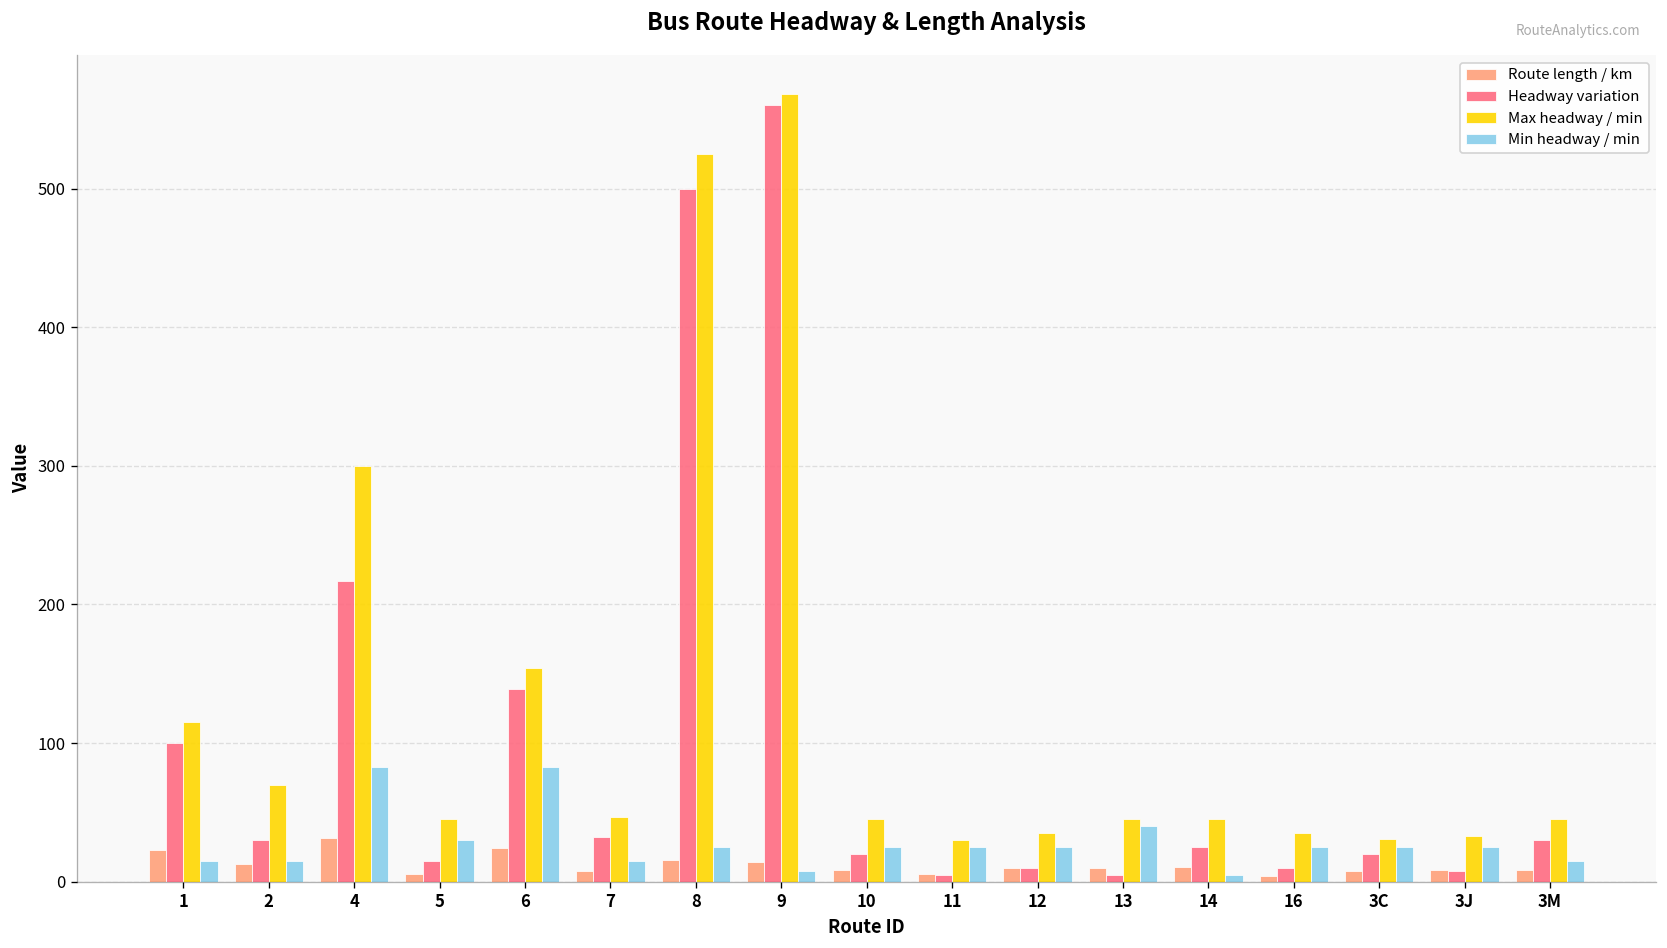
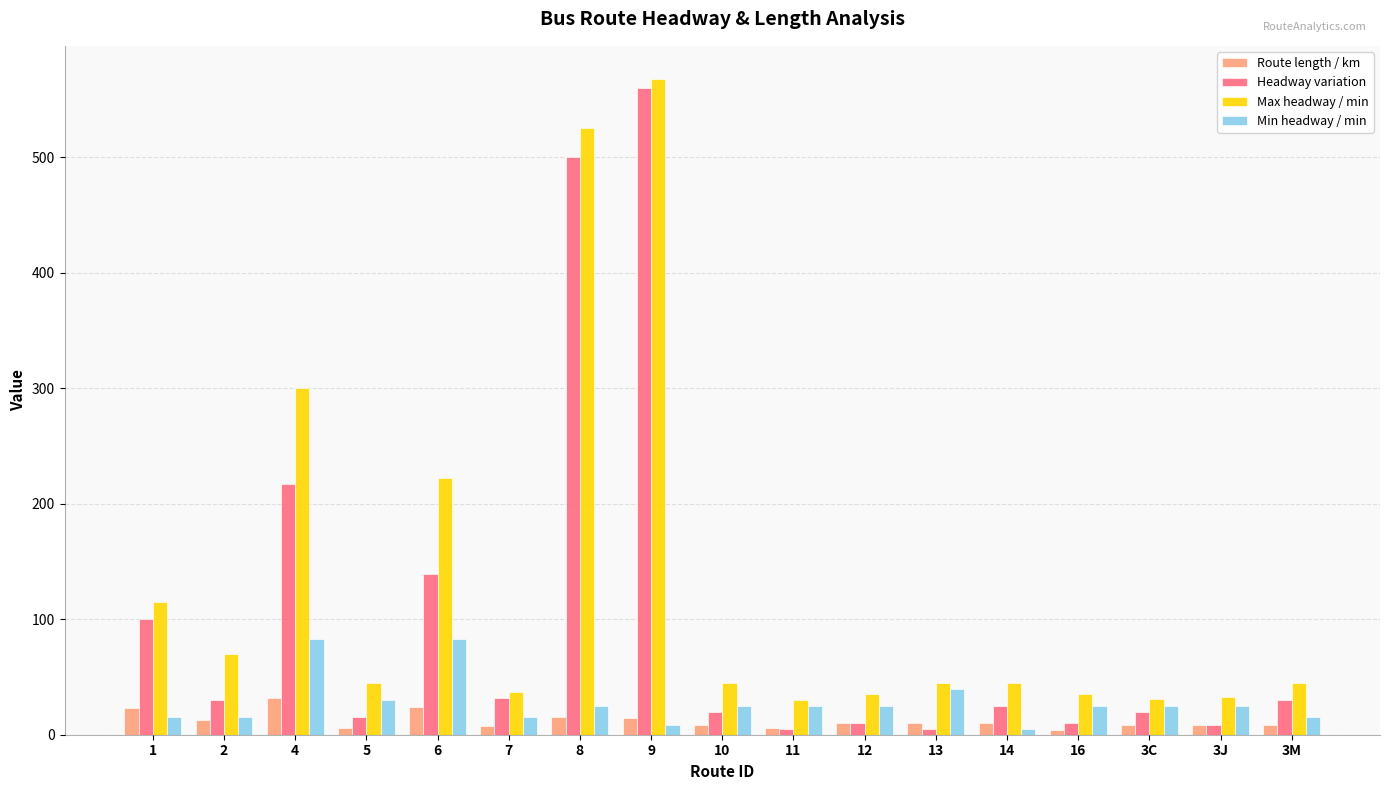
Max headway / min, 6: 154 -> 222
Max headway / min, 7: 47 -> 37
